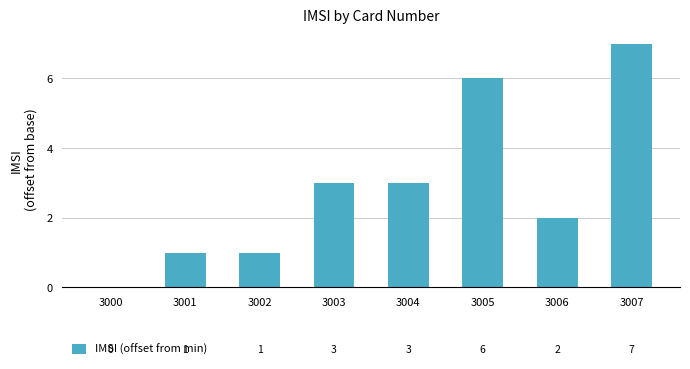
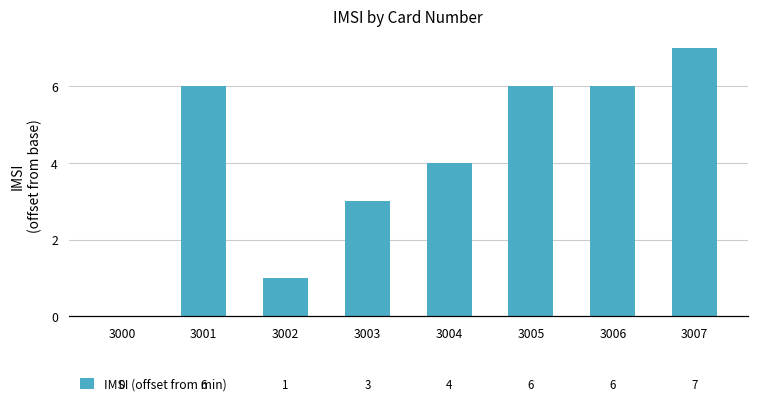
3001: 1 -> 6
3004: 3 -> 4
3006: 2 -> 6
